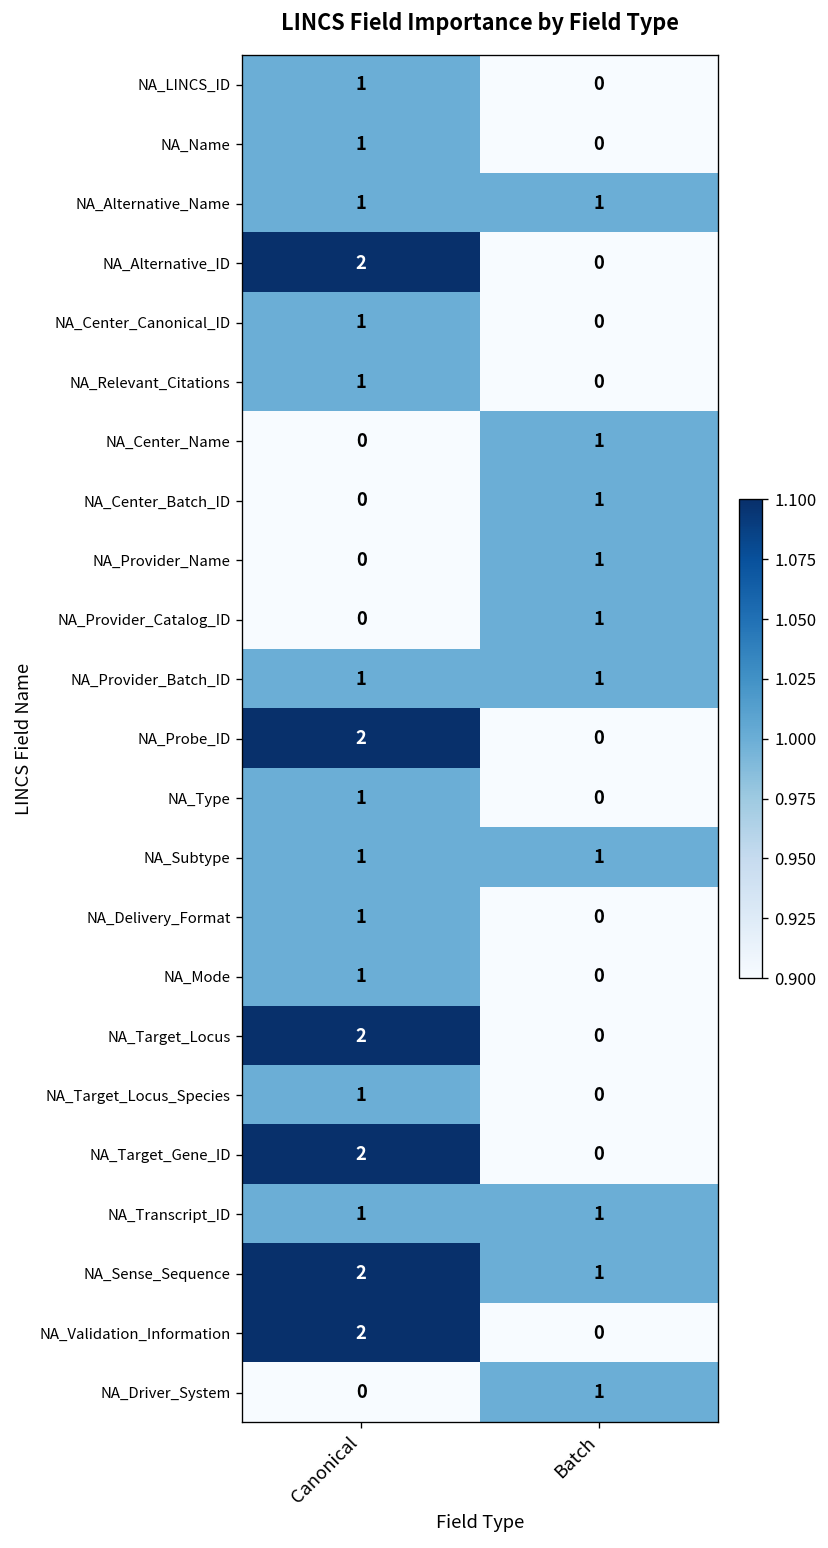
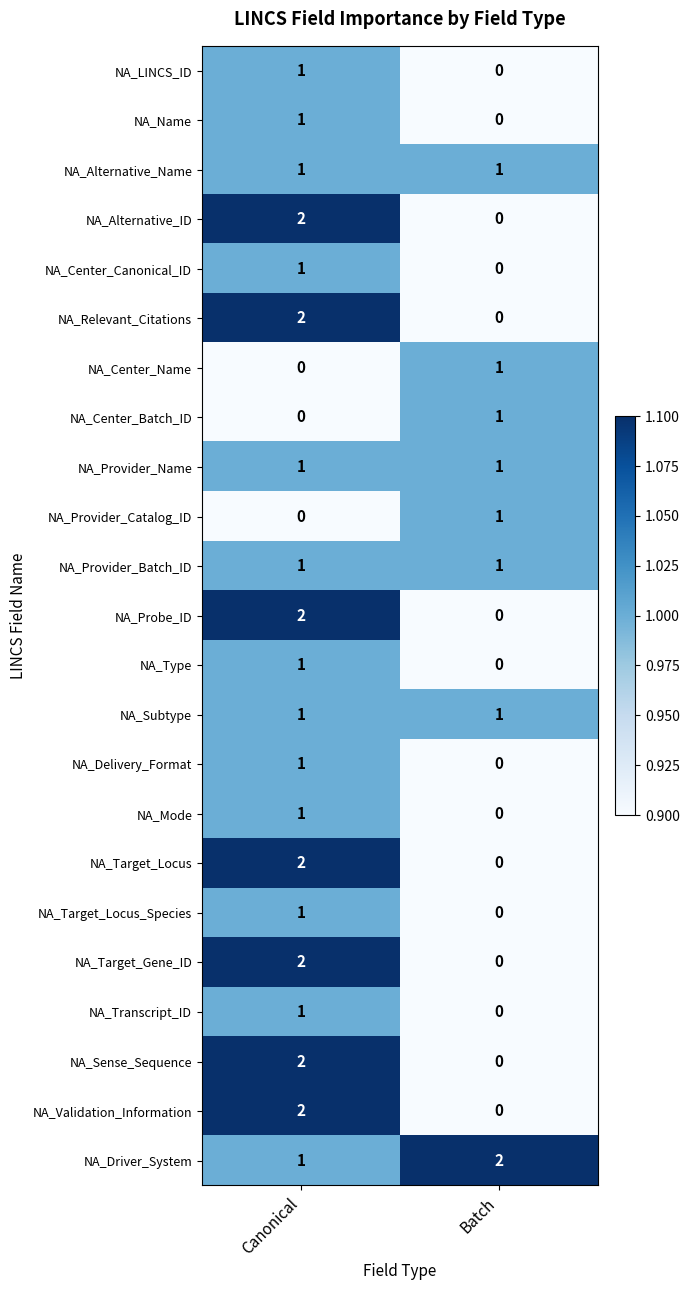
NA_Relevant_Citations, Canonical: 1 -> 2
NA_Provider_Name, Canonical: 0 -> 1
NA_Transcript_ID, Batch: 1 -> 0
NA_Sense_Sequence, Batch: 1 -> 0
NA_Driver_System, Canonical: 0 -> 1
NA_Driver_System, Batch: 1 -> 2
